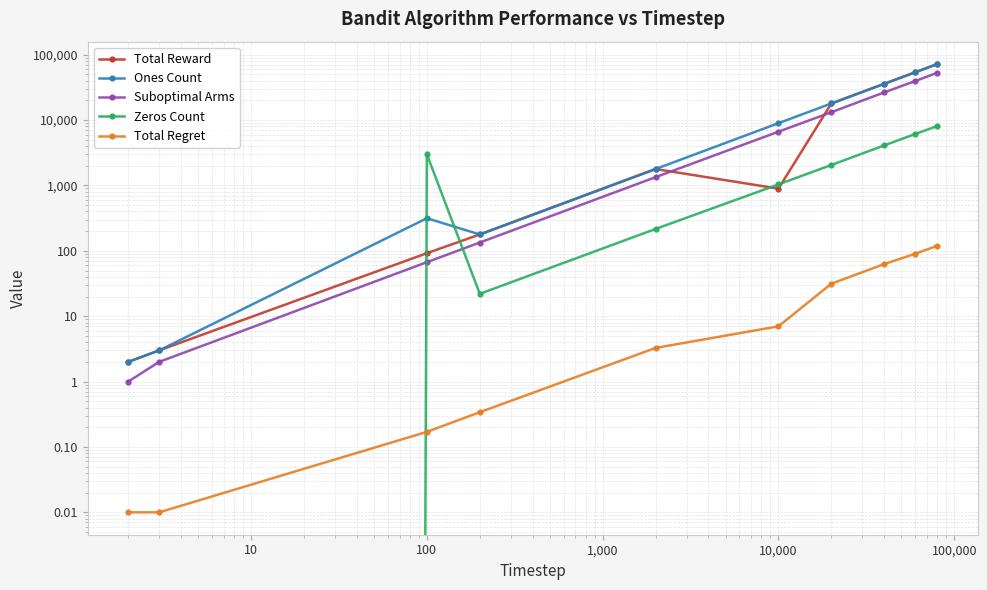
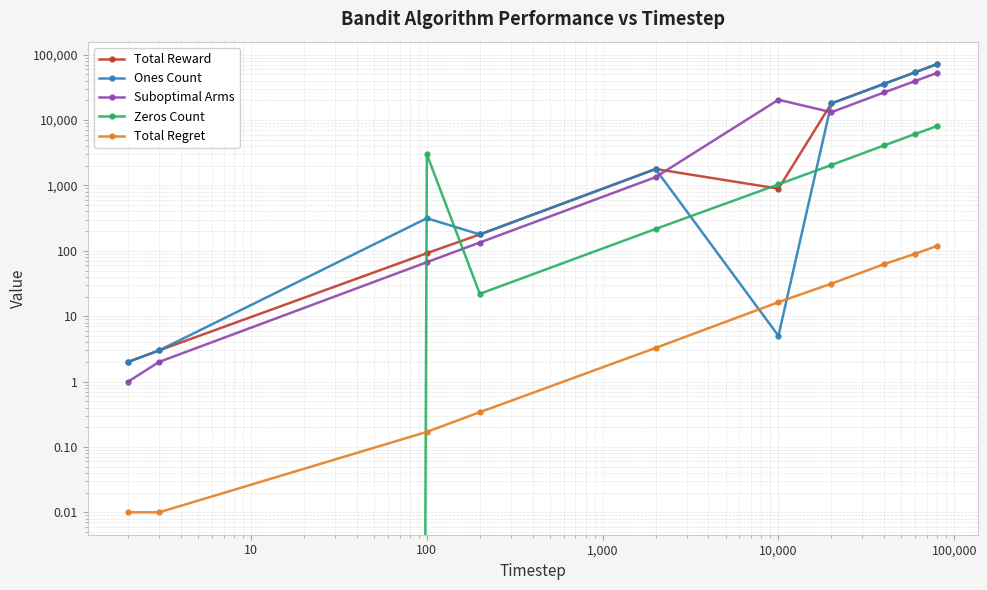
Ones Count, 10,000: 9,000 -> 5
Suboptimal Arms, 10,000: 7,000 -> 20,000
Total Regret, 10,000: 7 -> 16
